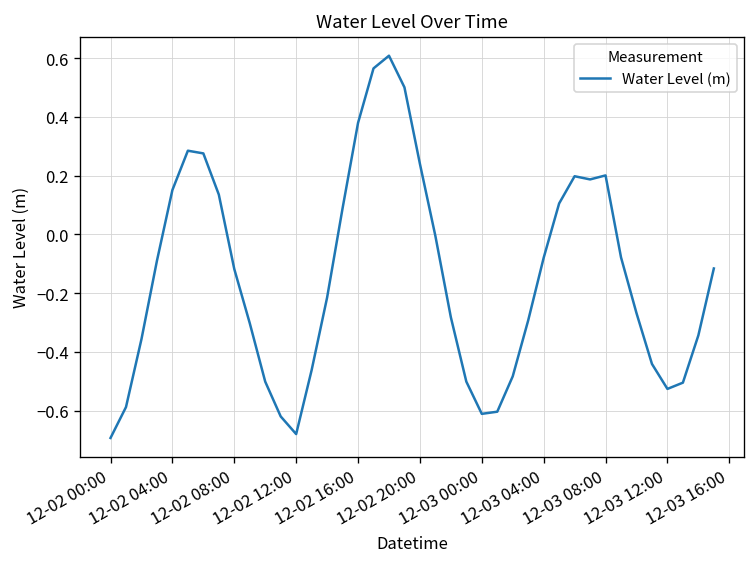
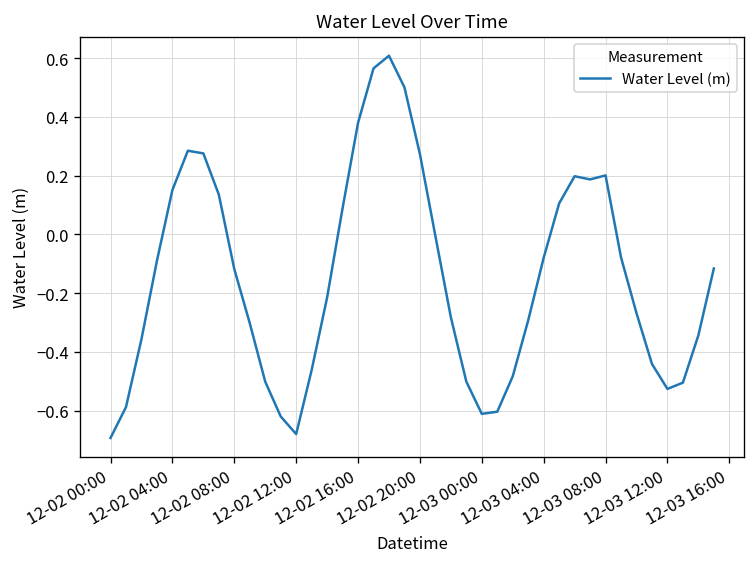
12-02 20:00: 0.24 -> 0.27
